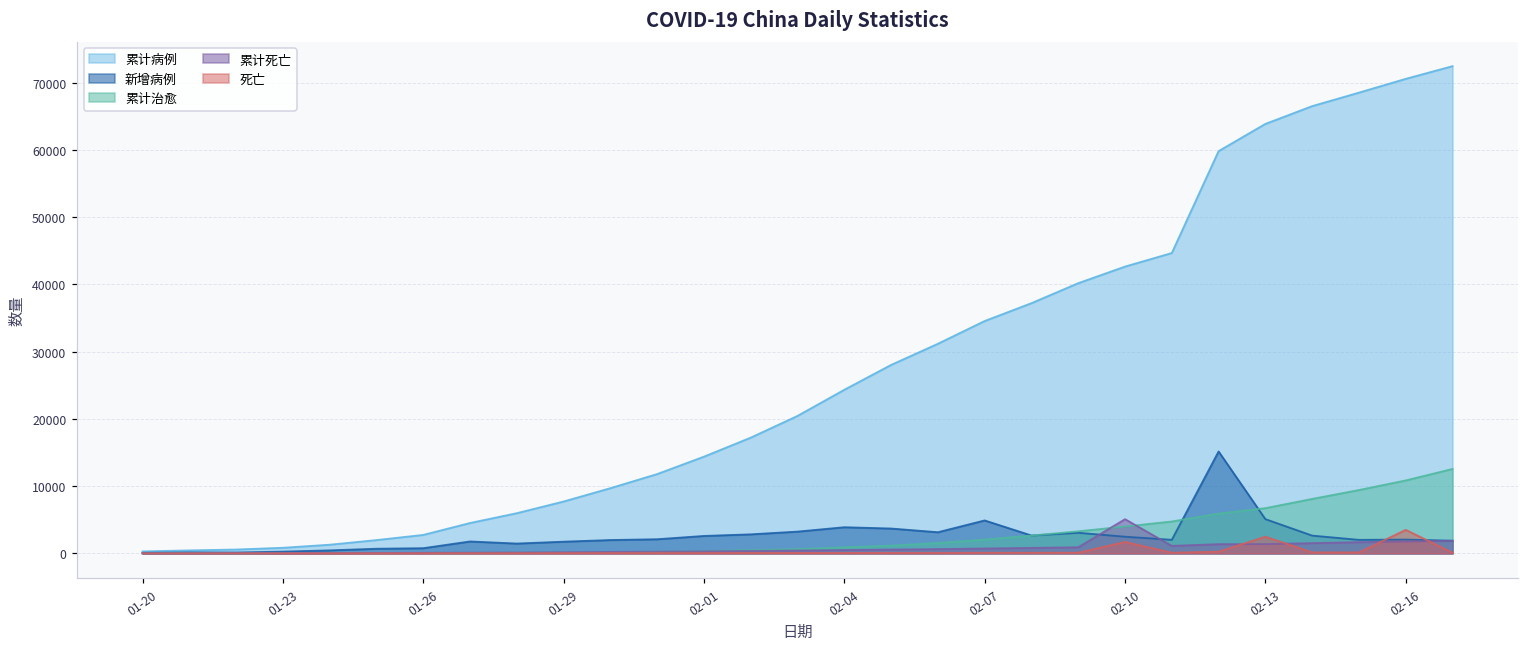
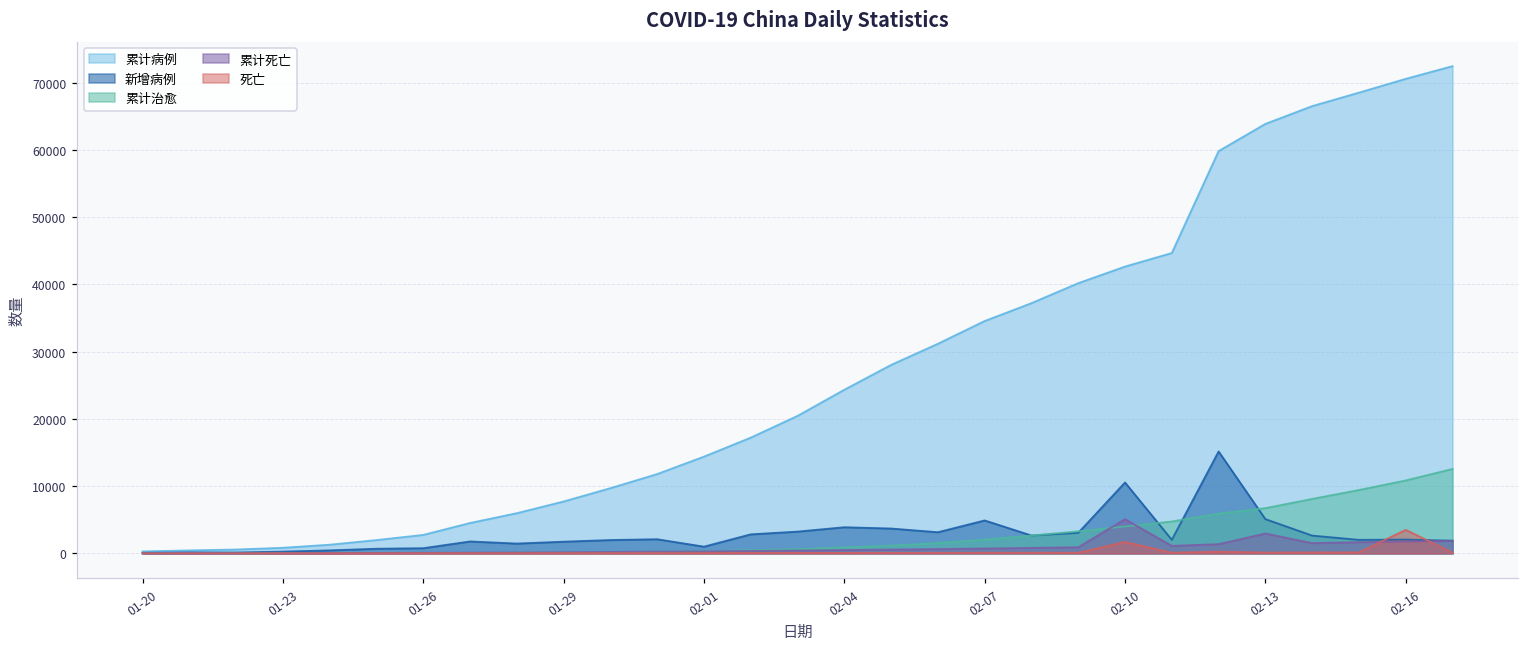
新增病例, 02-01: 3000 -> 1000
新增病例, 02-10: 2000 -> 11000
累计死亡, 02-13: 1000 -> 3000
死亡, 02-13: 2000 -> 0
